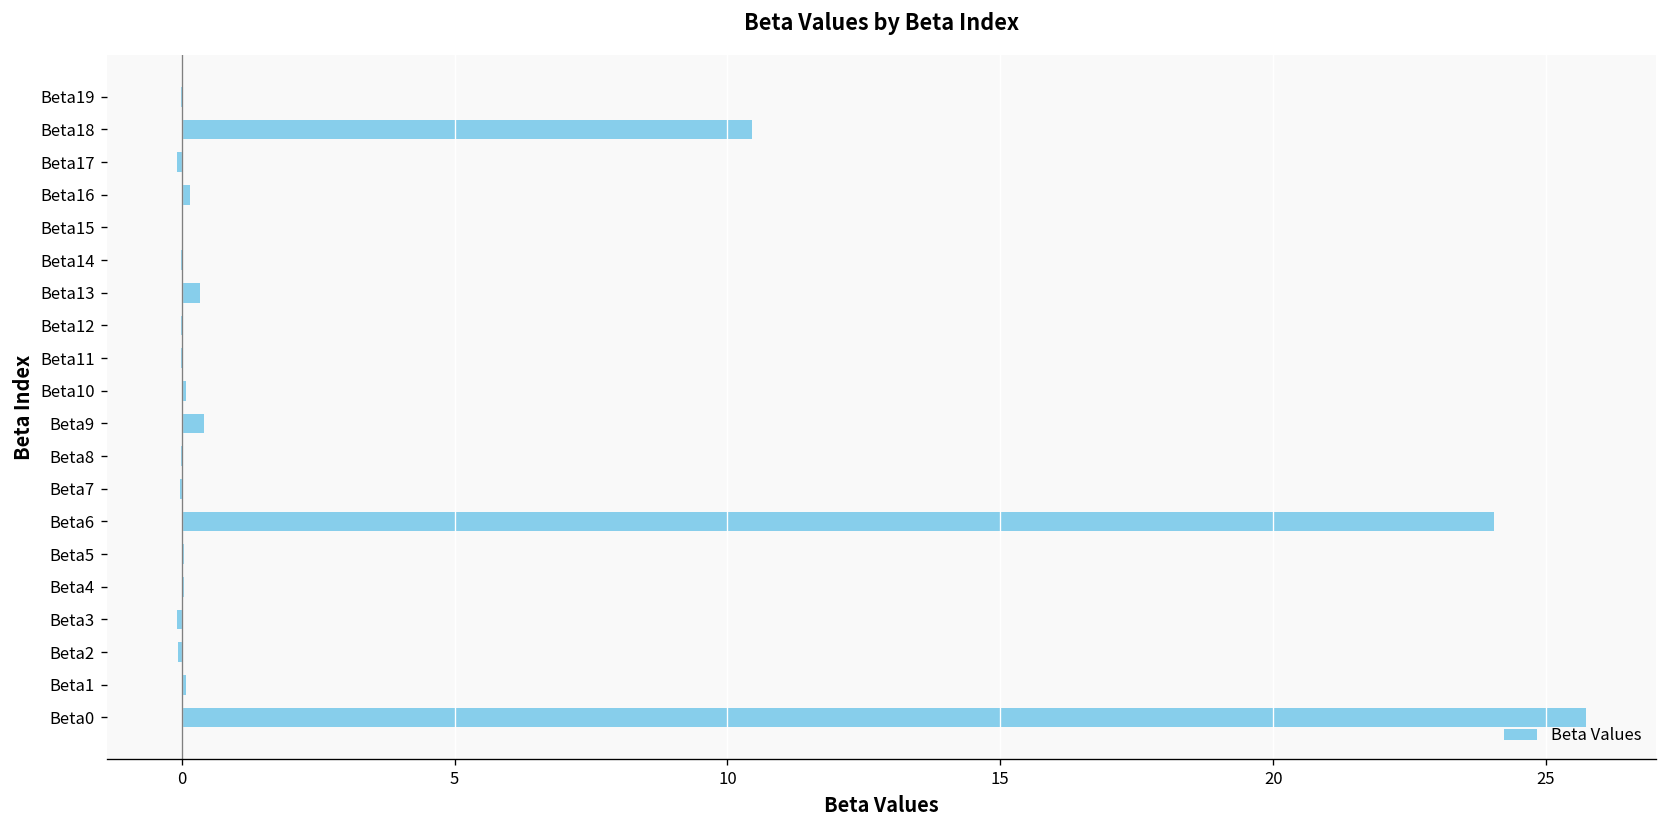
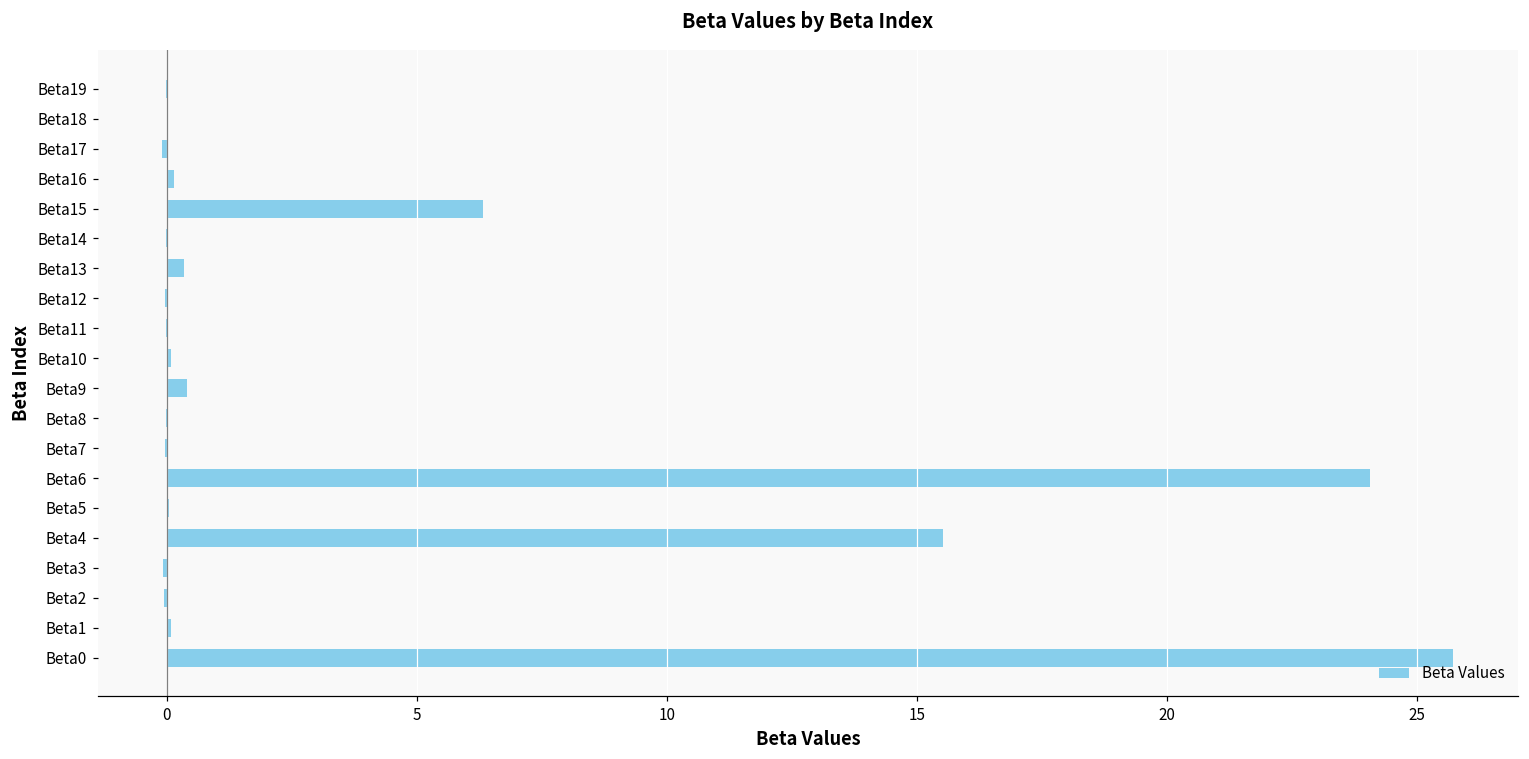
Beta18: 10.4 -> 0.0
Beta15: 0.0 -> 6.3
Beta4: 0.1 -> 15.5
